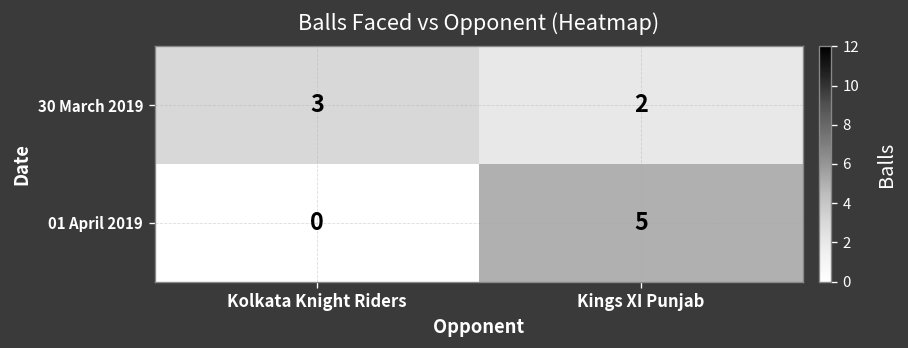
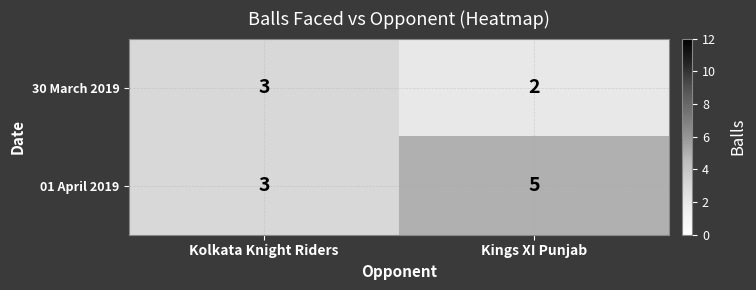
01 April 2019, Kolkata Knight Riders: 0 -> 3
